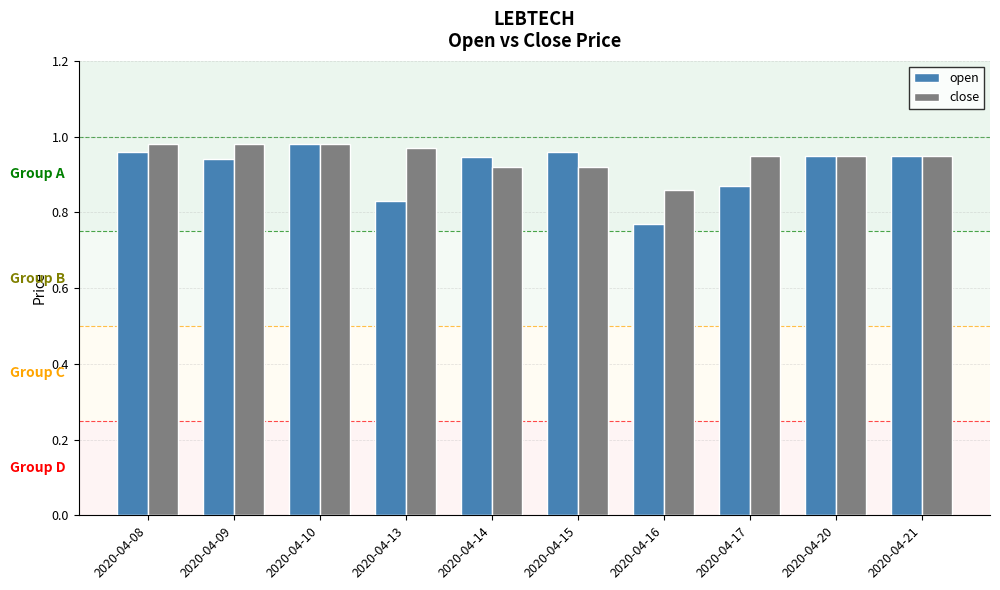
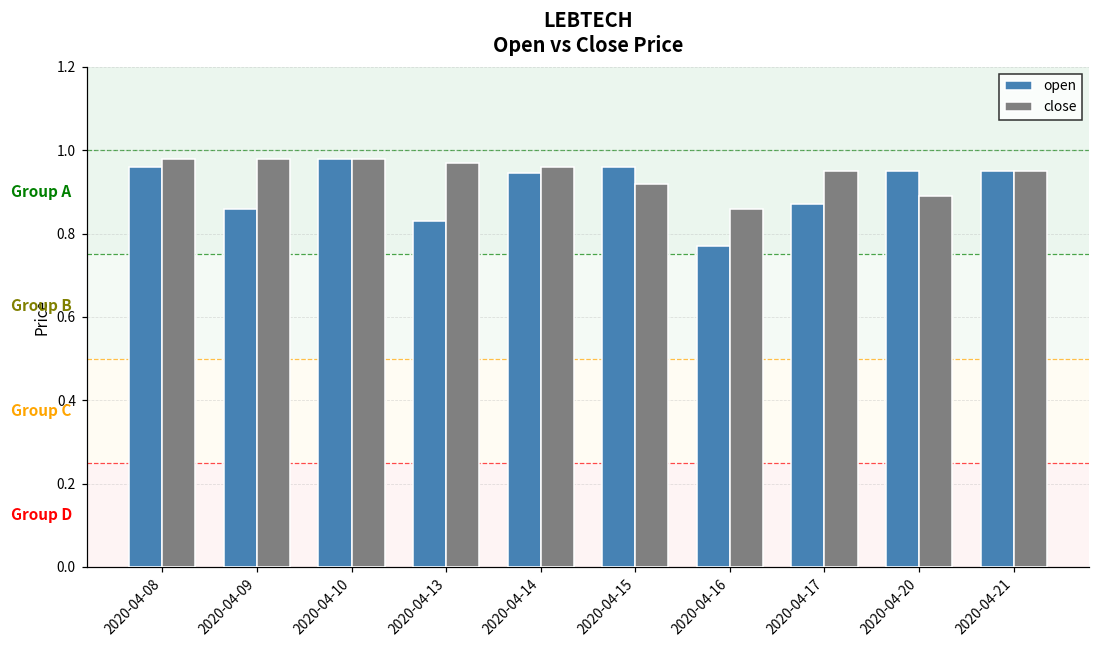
open, 2020-04-09: 0.94 -> 0.86
close, 2020-04-14: 0.92 -> 0.96
close, 2020-04-20: 0.95 -> 0.89
